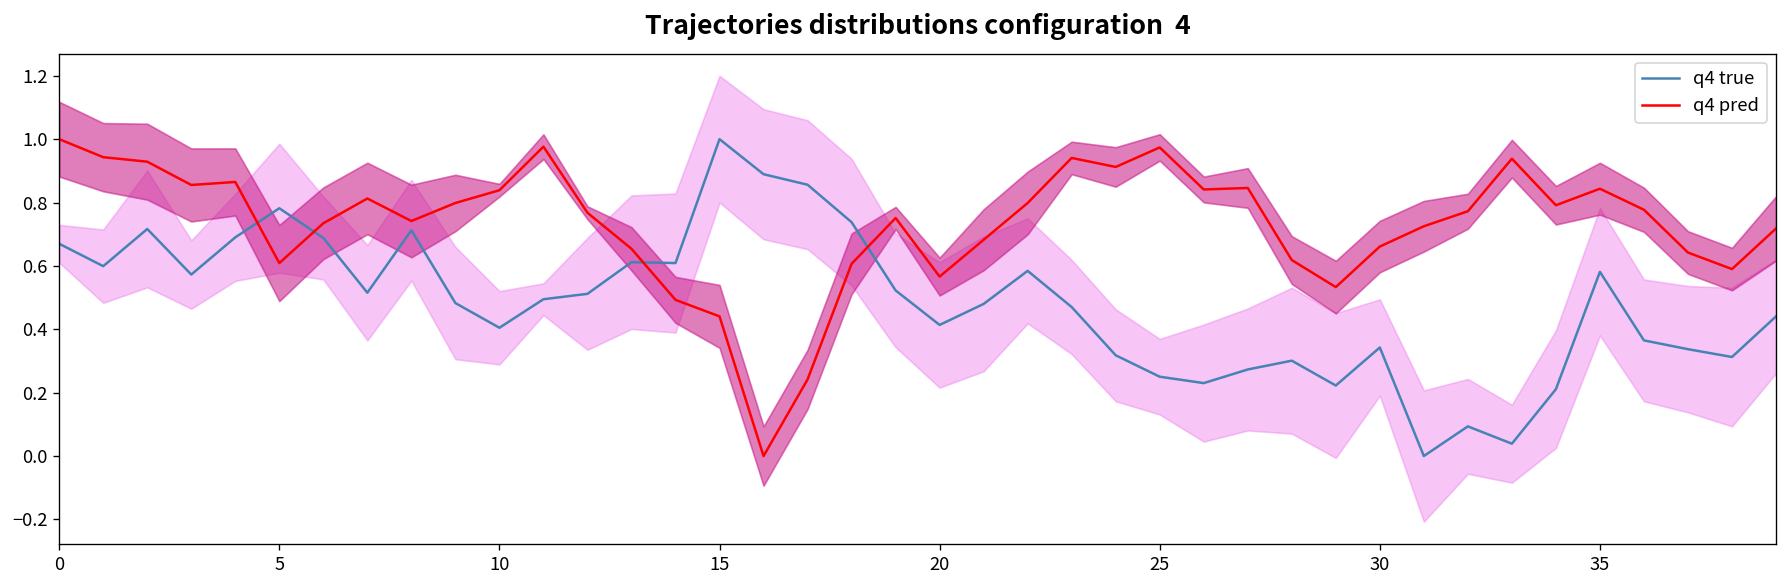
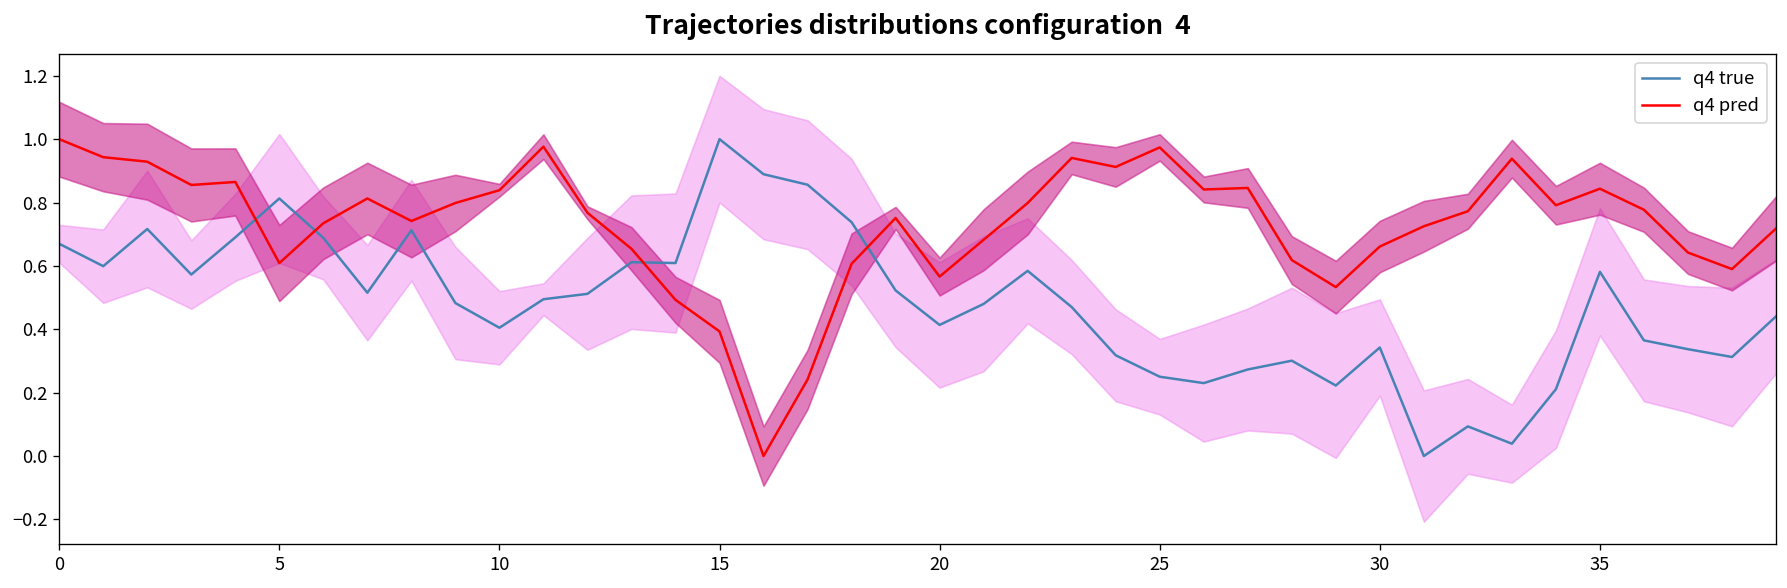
q4 true, 5: 0.78 -> 0.81
q4 pred, 15: 0.44 -> 0.39
